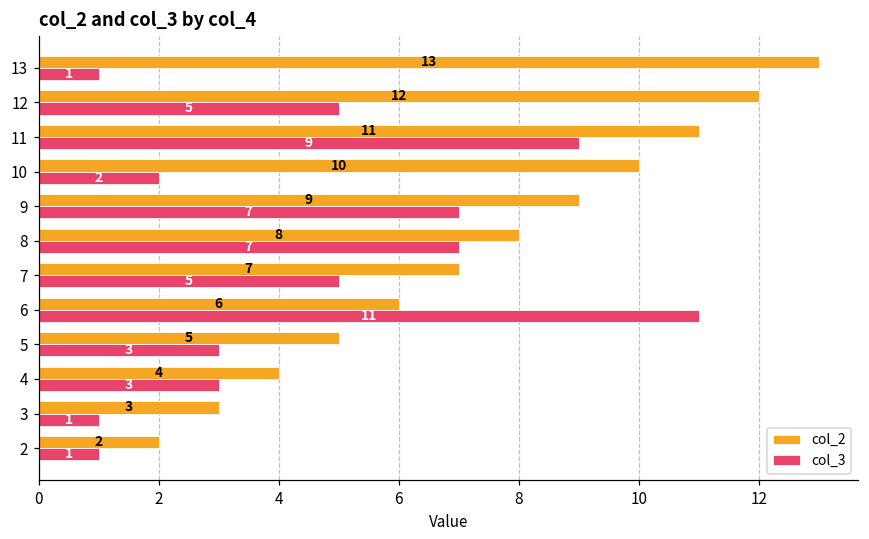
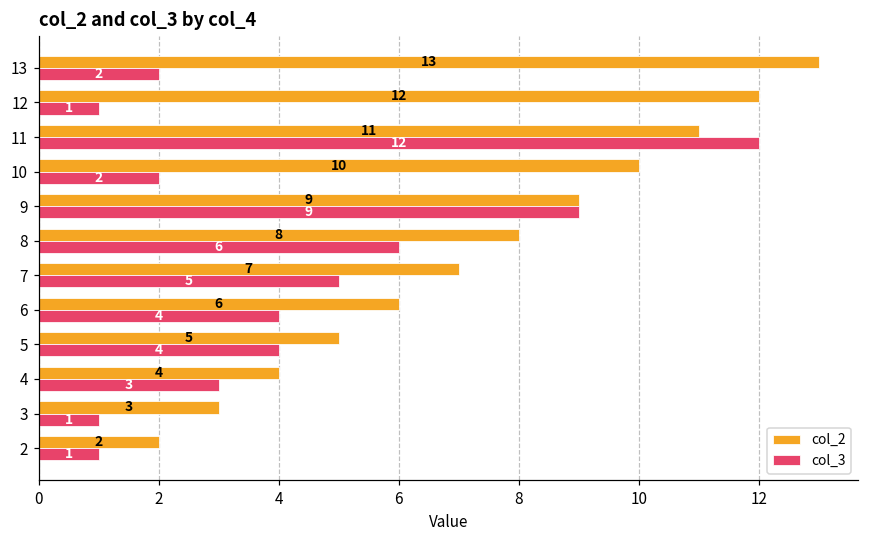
col_3, 13: 1 -> 2
col_3, 12: 5 -> 1
col_3, 11: 9 -> 12
col_3, 9: 7 -> 9
col_3, 8: 7 -> 6
col_3, 6: 11 -> 4
col_3, 5: 3 -> 4
